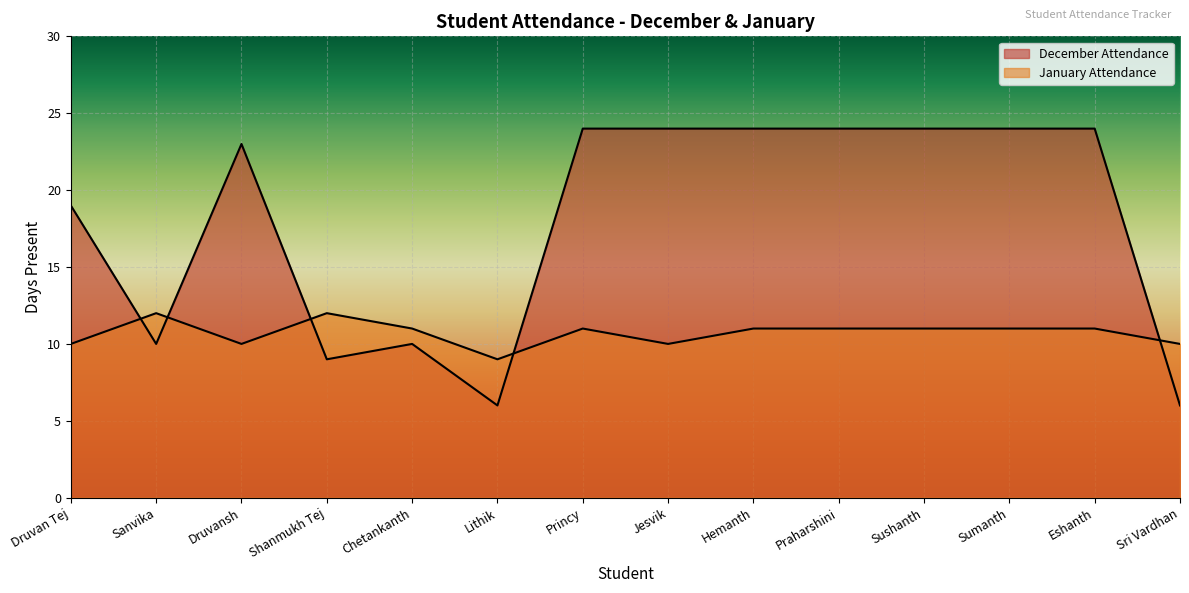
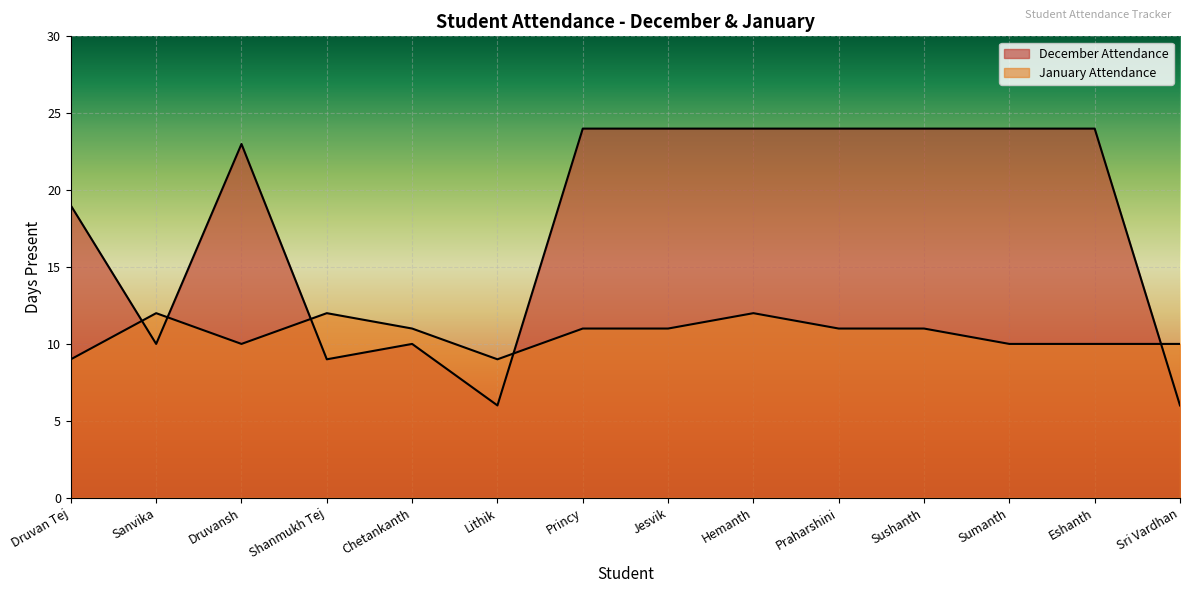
January Attendance, Druvan Tej: 10 -> 9
January Attendance, Jesvik: 10 -> 11
January Attendance, Hemanth: 11 -> 12
January Attendance, Sumanth: 11 -> 10
January Attendance, Eshanth: 11 -> 10
